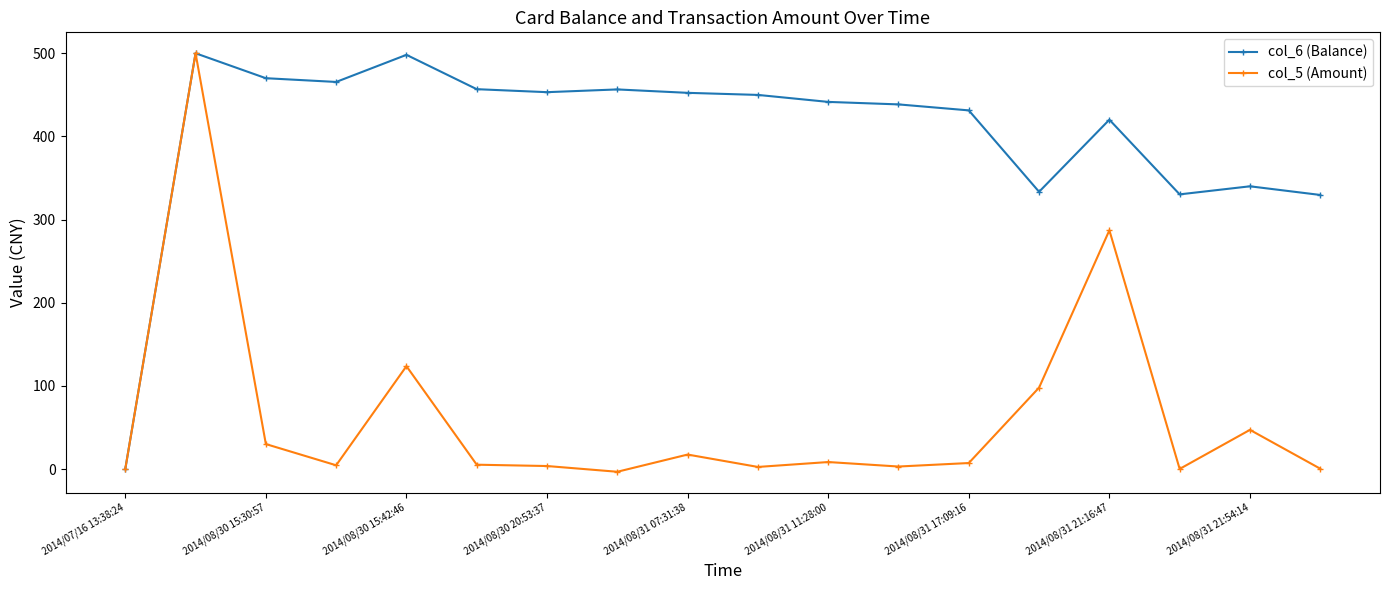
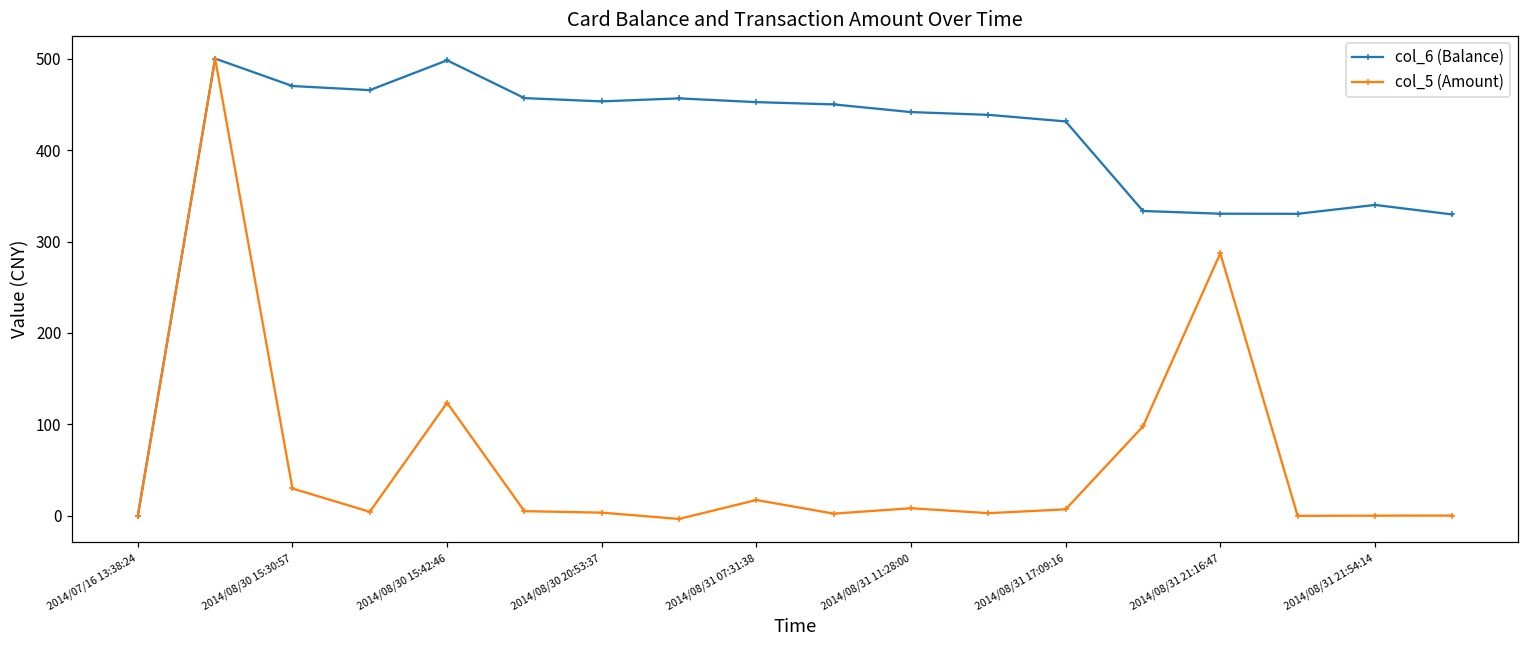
col_6 (Balance), 2014/08/31 21:16:47: 420 -> 330
col_5 (Amount), 2014/08/31 21:54:14: 50 -> 0
